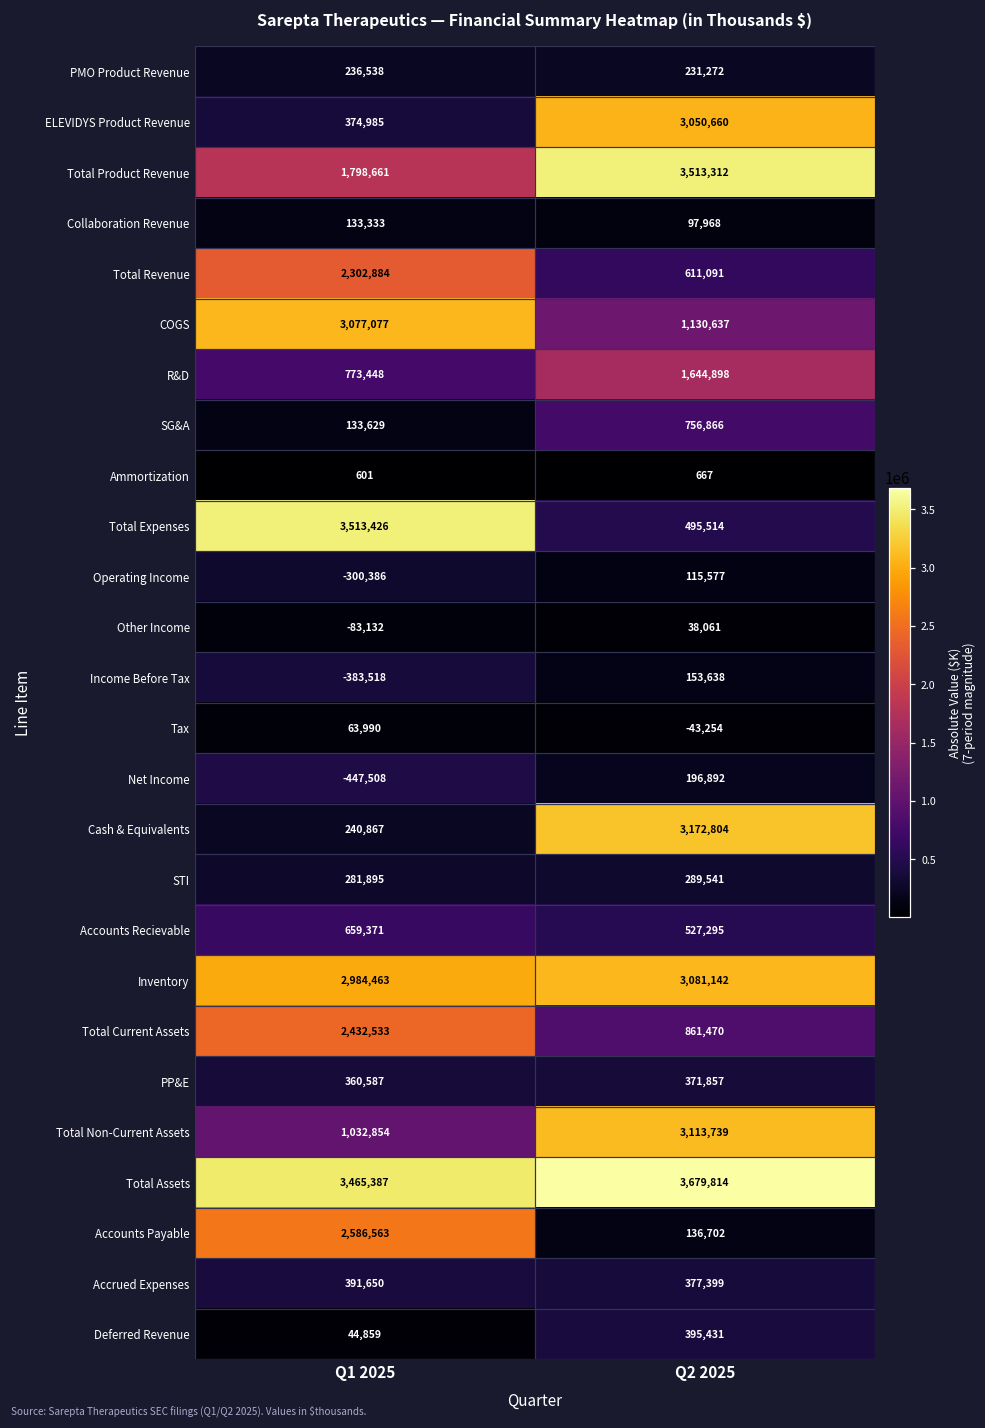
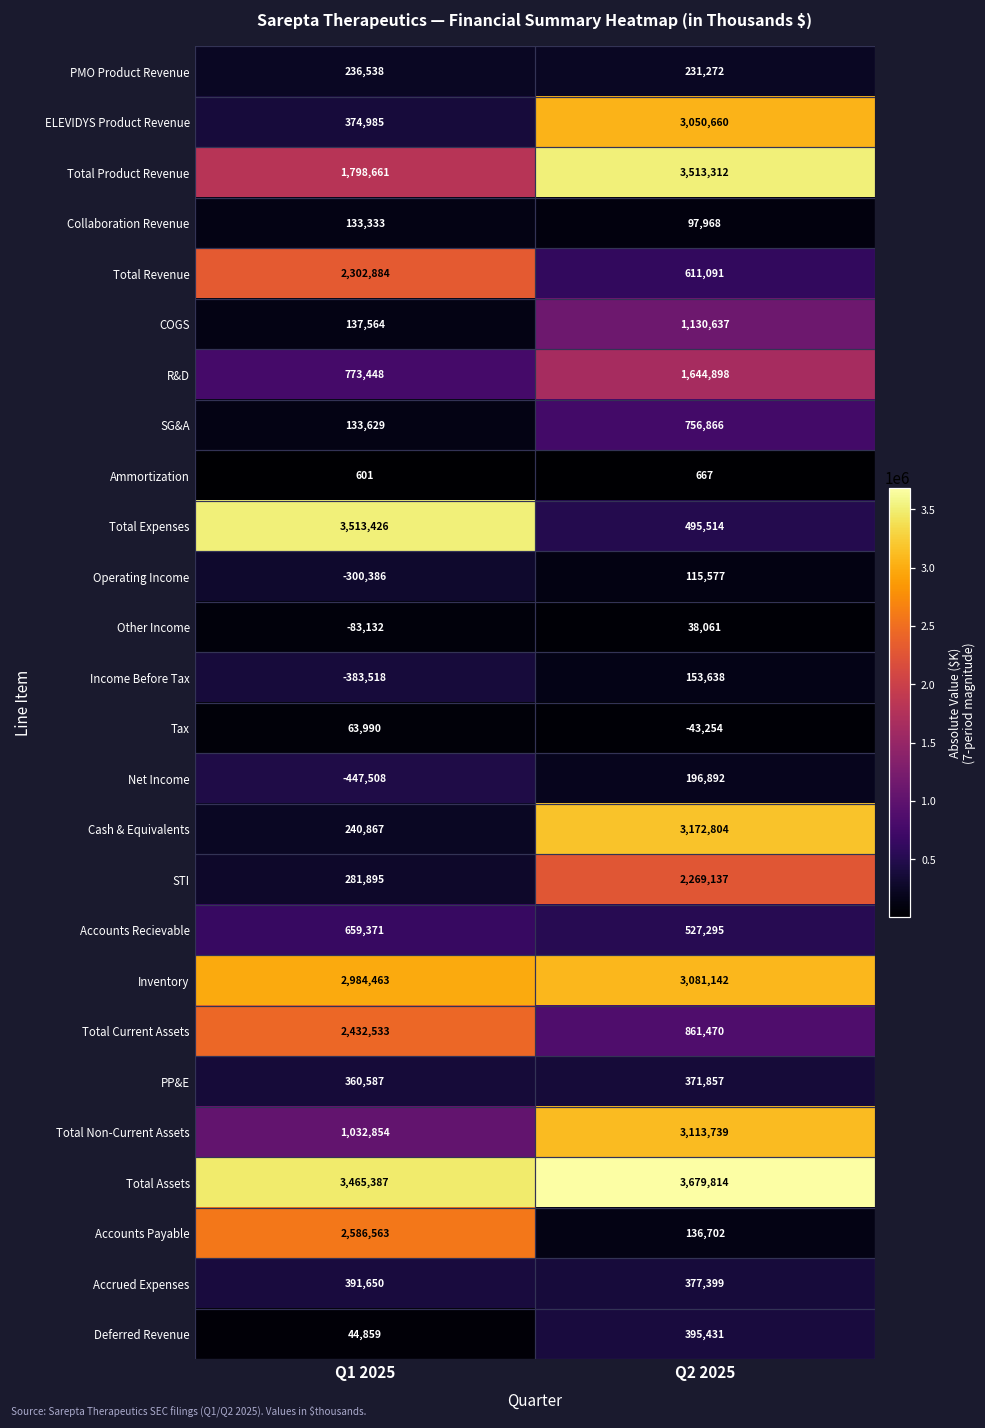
COGS, Q1 2025: 3,077,077 -> 137,564
STI, Q2 2025: 289,541 -> 2,269,137
